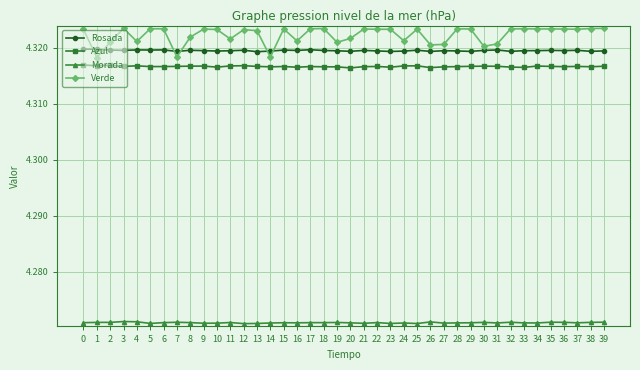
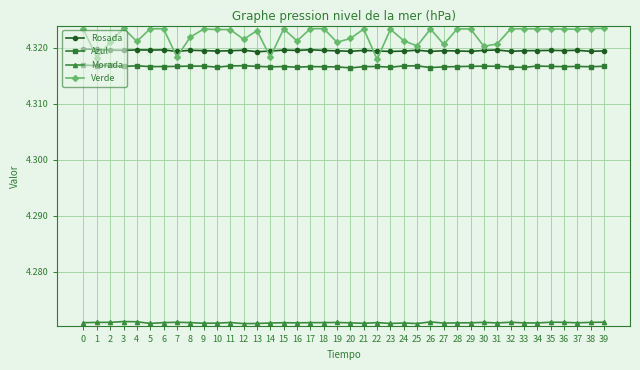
Verde, 11: 4.322 -> 4.323
Verde, 12: 4.323 -> 4.322
Verde, 22: 4.323 -> 4.318
Verde, 25: 4.323 -> 4.320
Verde, 26: 4.321 -> 4.323
